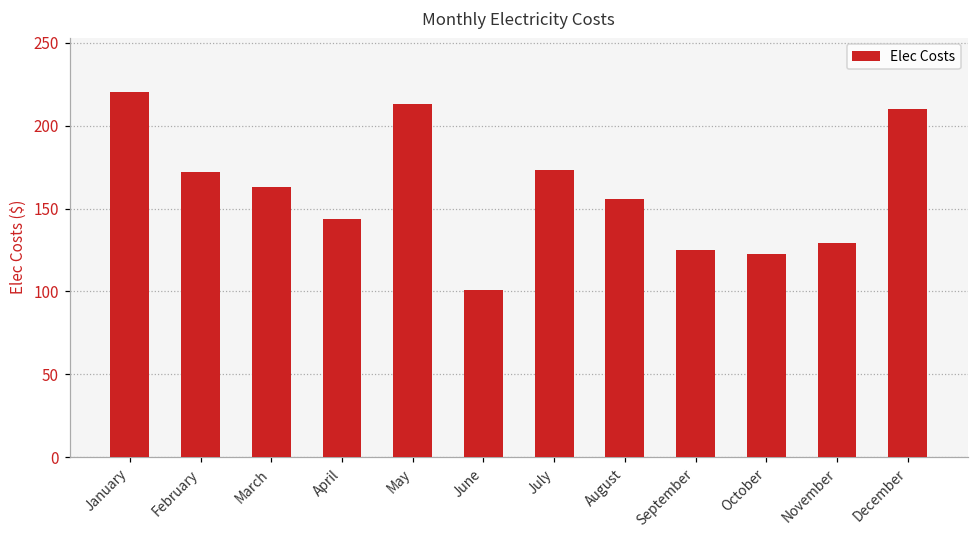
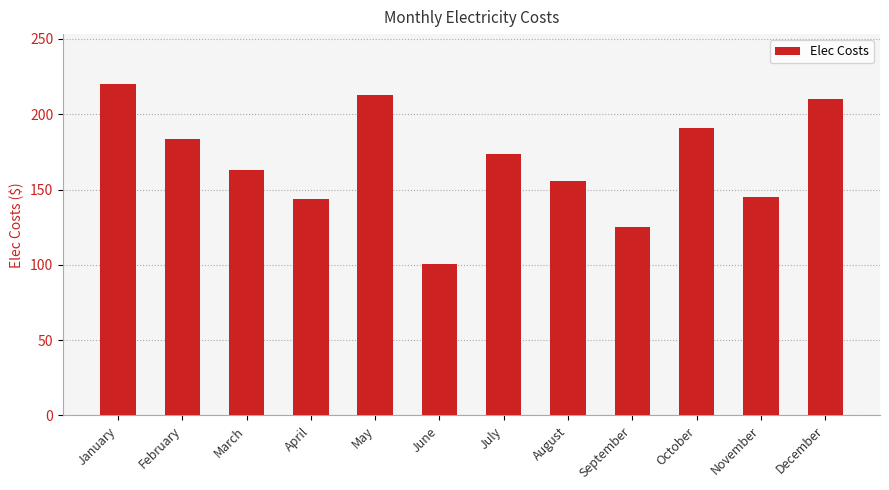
February: 172 -> 184
October: 123 -> 191
November: 129 -> 145
